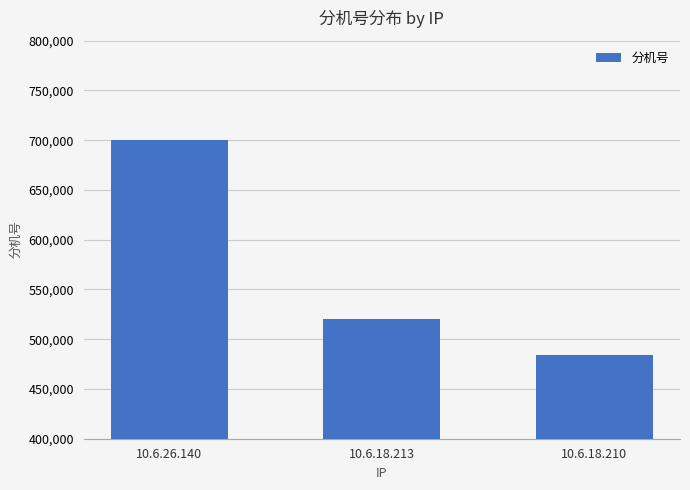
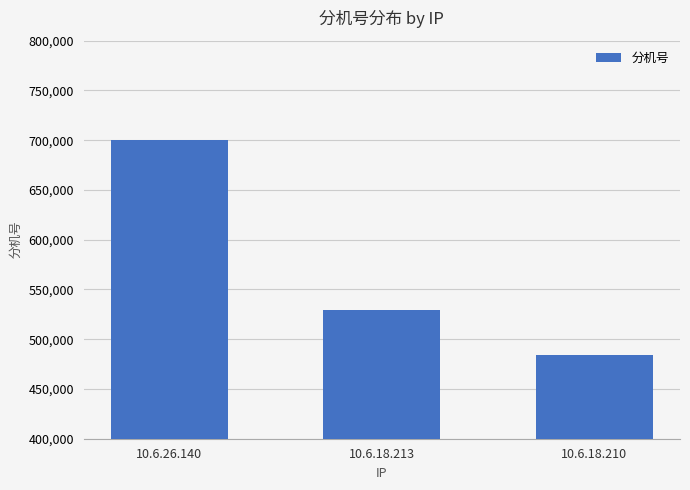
10.6.18.213: 520,000 -> 530,000
